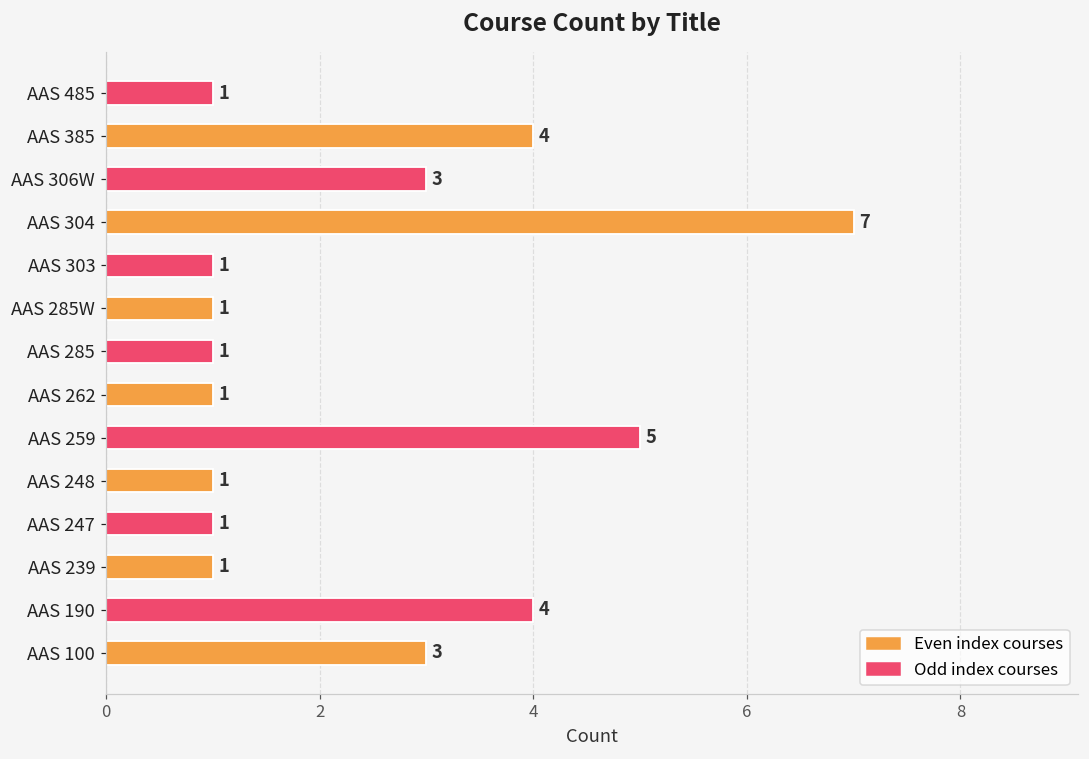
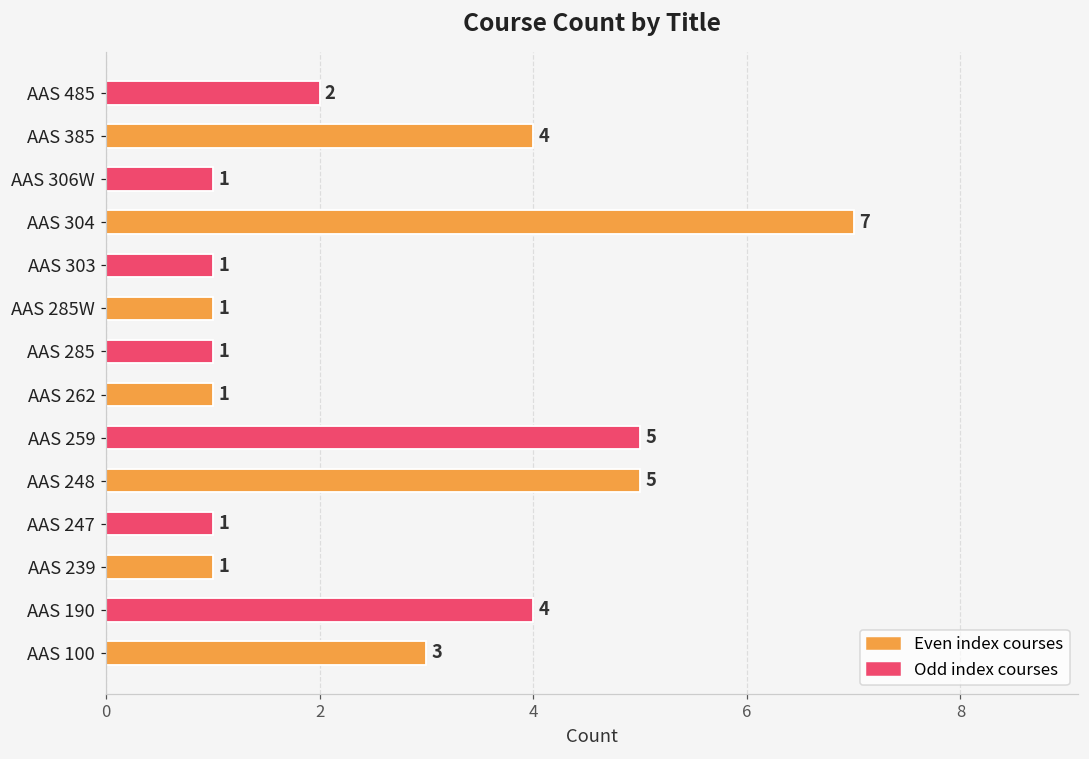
AAS 485: 1 -> 2
AAS 306W: 3 -> 1
AAS 248: 1 -> 5
